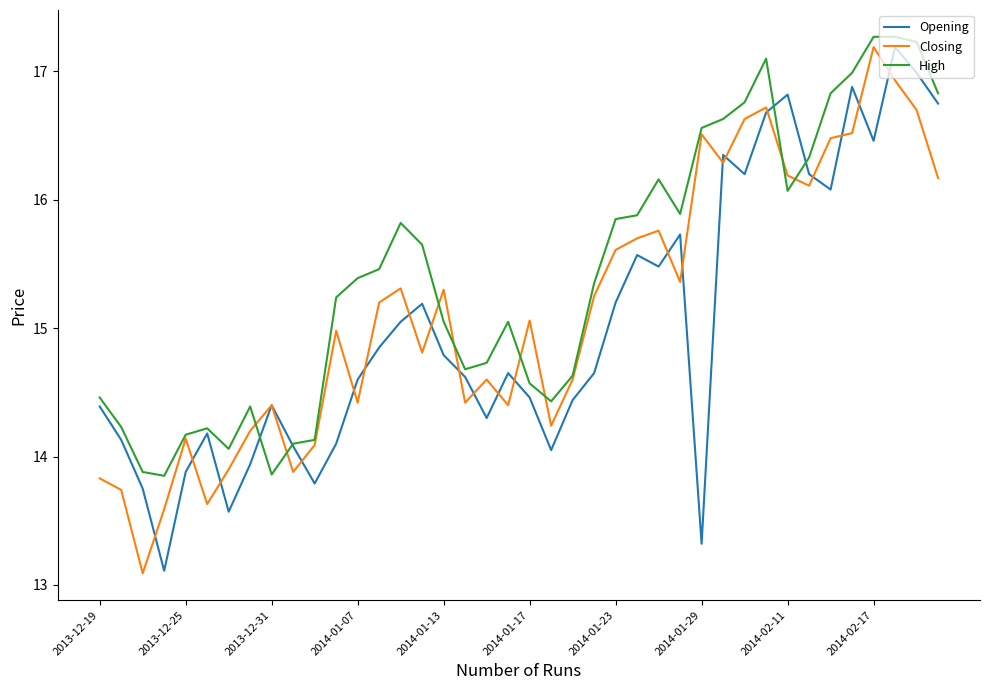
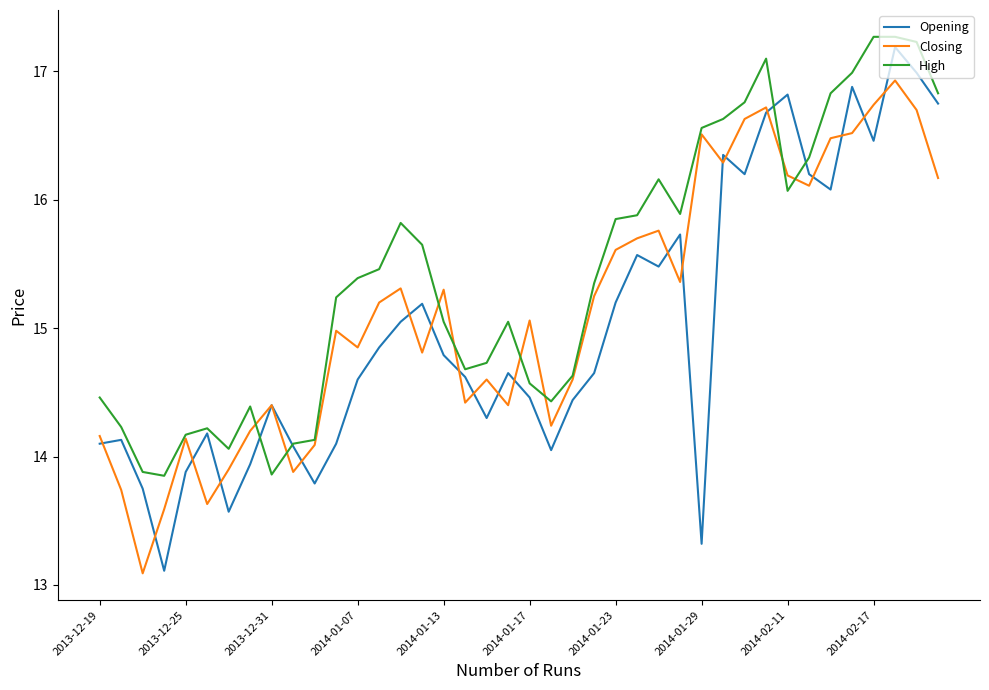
Opening, 2013-12-19: 14.39 -> 14.10
Closing, 2013-12-19: 13.83 -> 14.16
Closing, 2014-01-07: 14.42 -> 14.85
Closing, 2014-02-17: 17.19 -> 16.74
